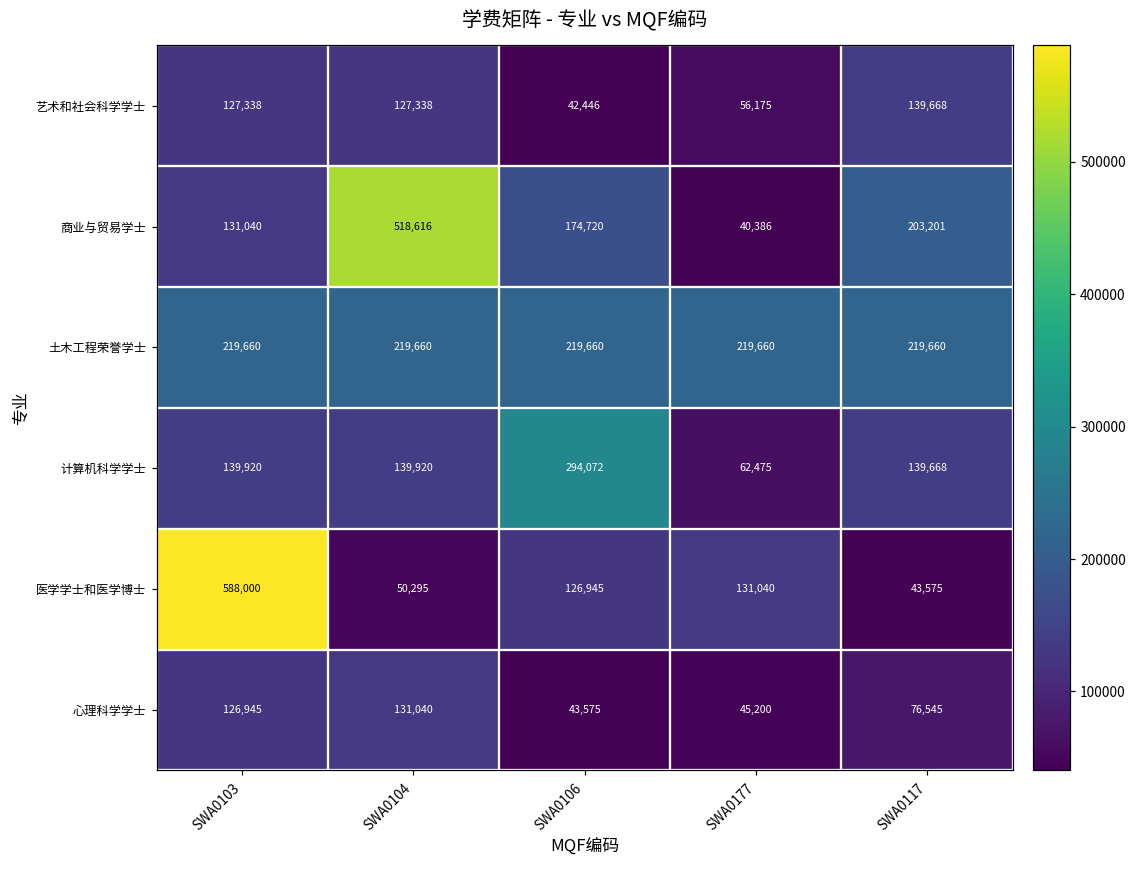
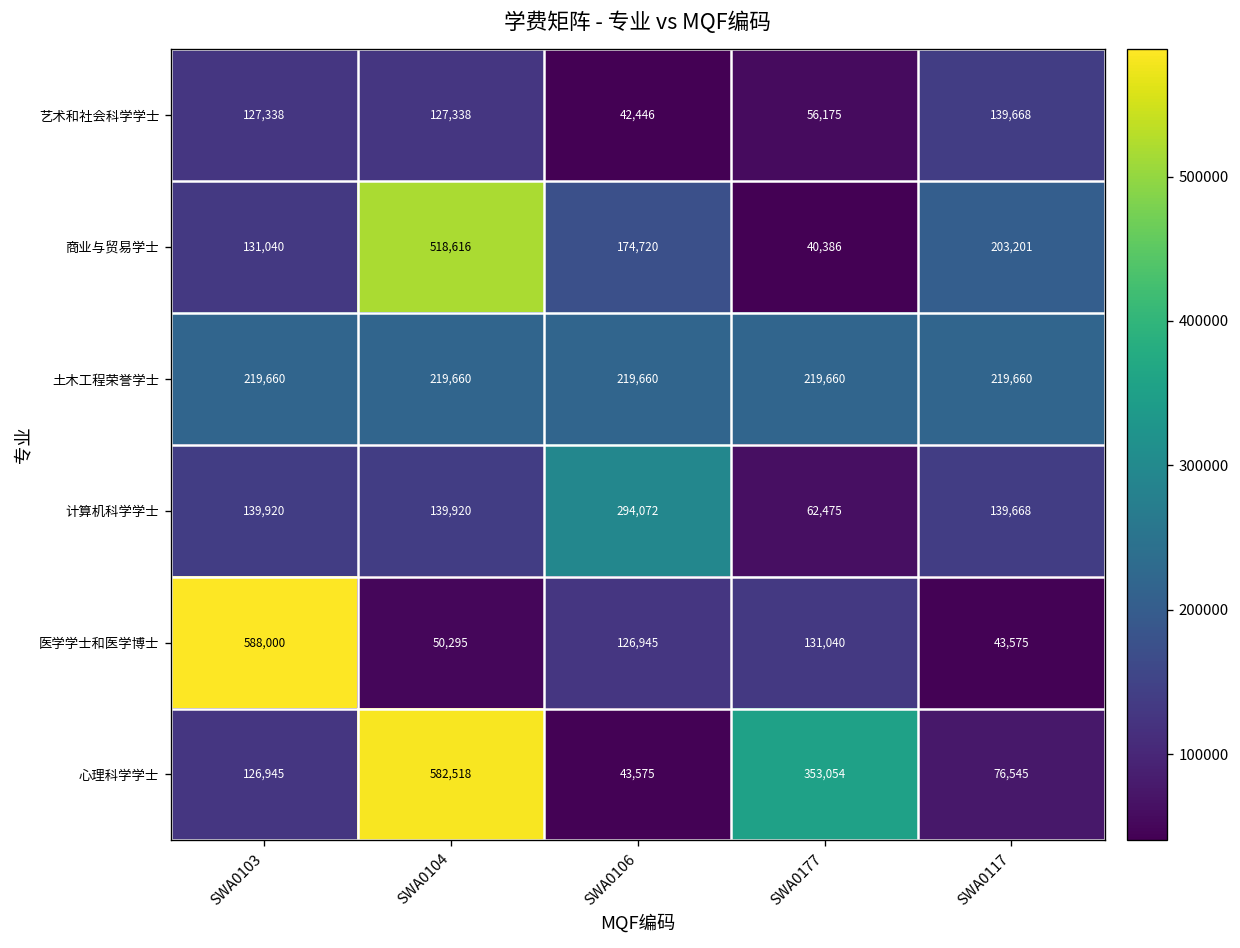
心理科学学士, SWA0104: 131,040 -> 582,518
心理科学学士, SWA0177: 45,200 -> 353,054
